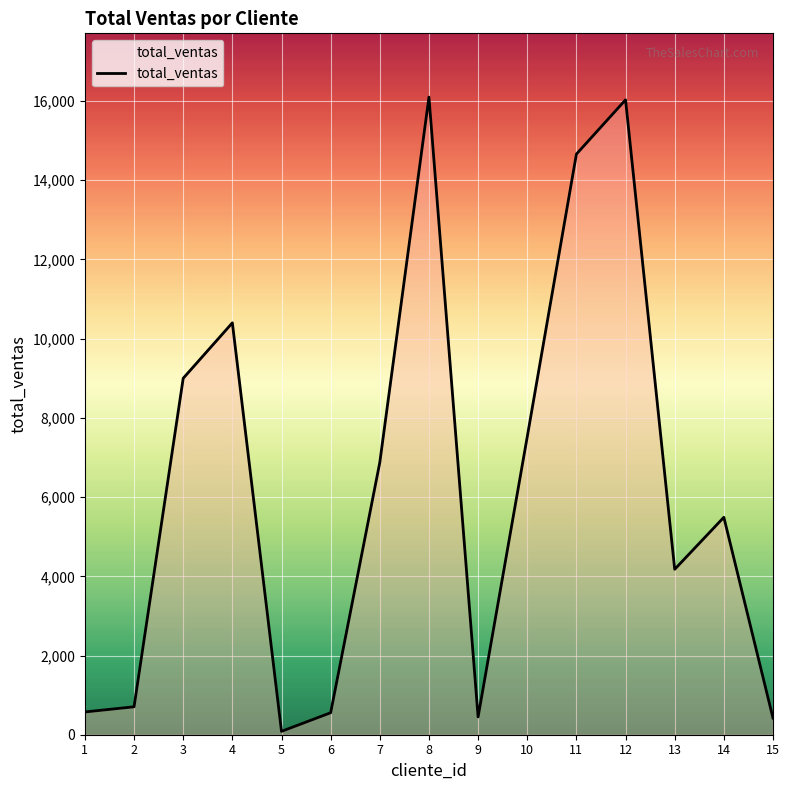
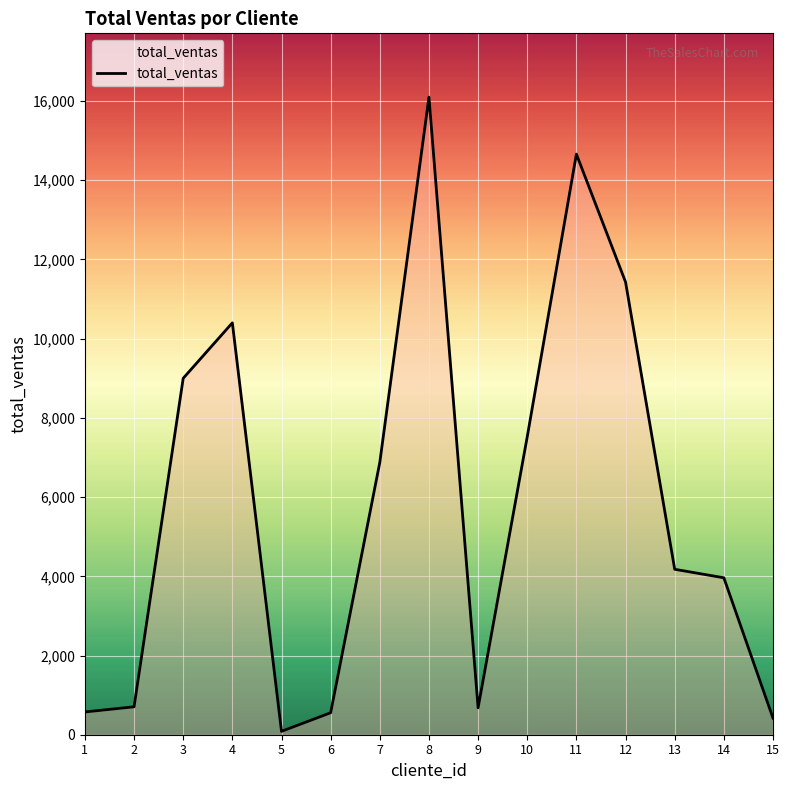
9: 400 -> 700
12: 16,000 -> 11,400
14: 5,500 -> 4,000
